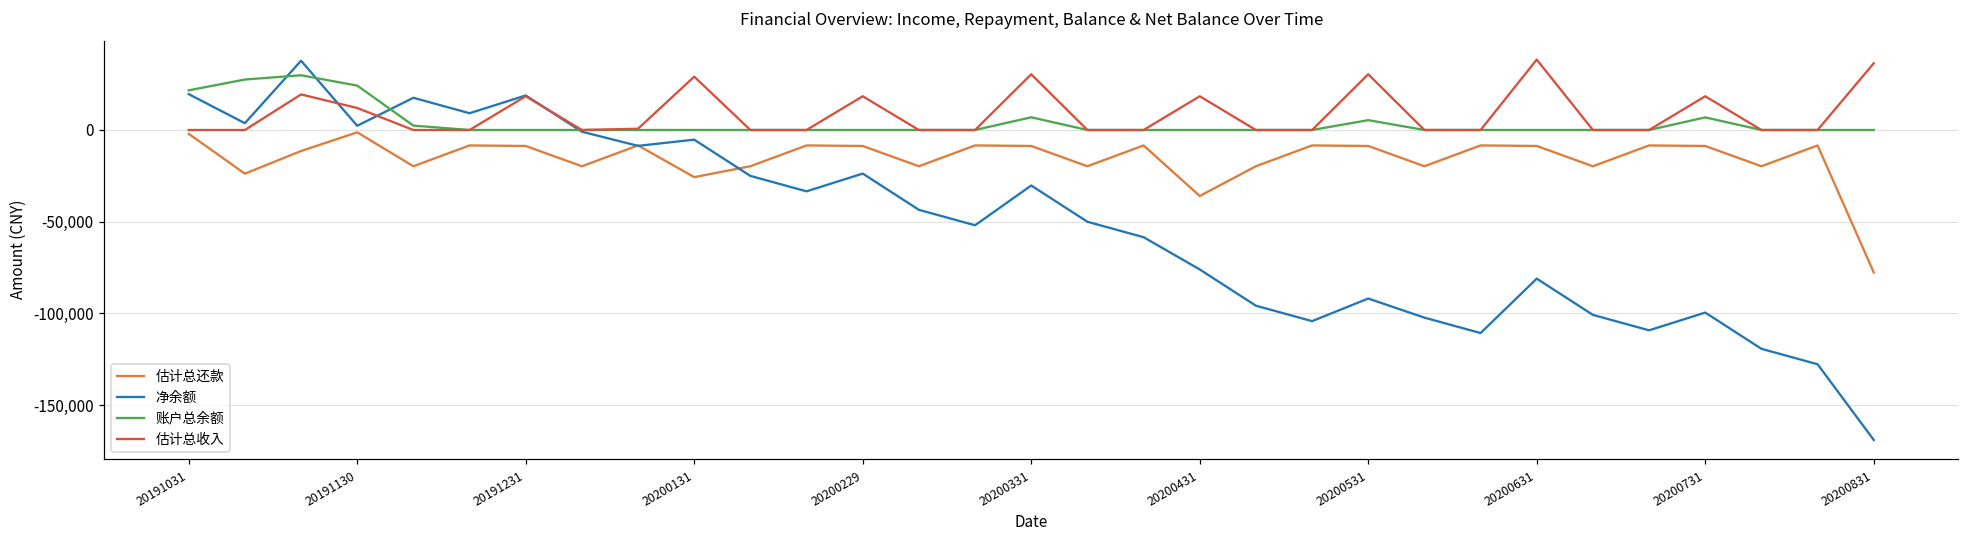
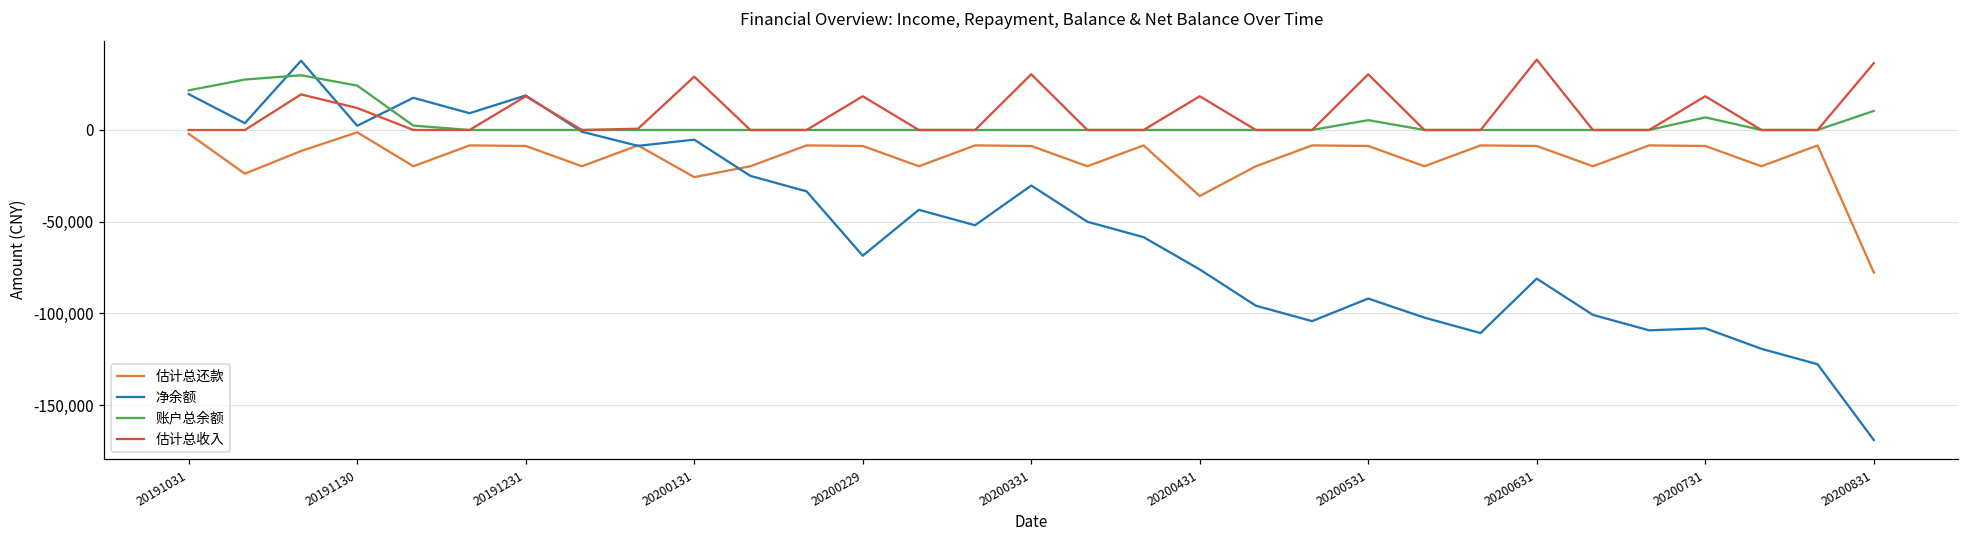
净余额, 20200229: -24,000 -> -69,000
账户总余额, 20200331: 7,000 -> 0
净余额, 20200731: -100,000 -> -108,000
账户总余额, 20200831: 0 -> 10,000
